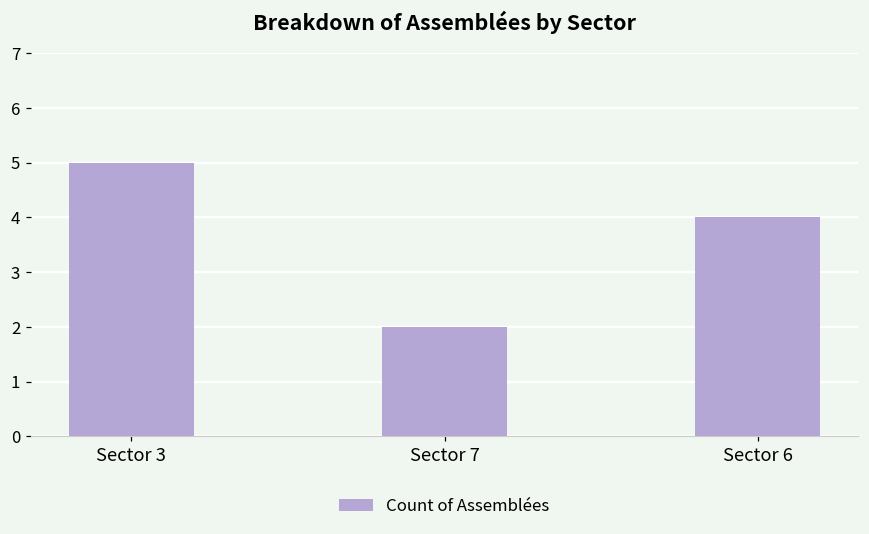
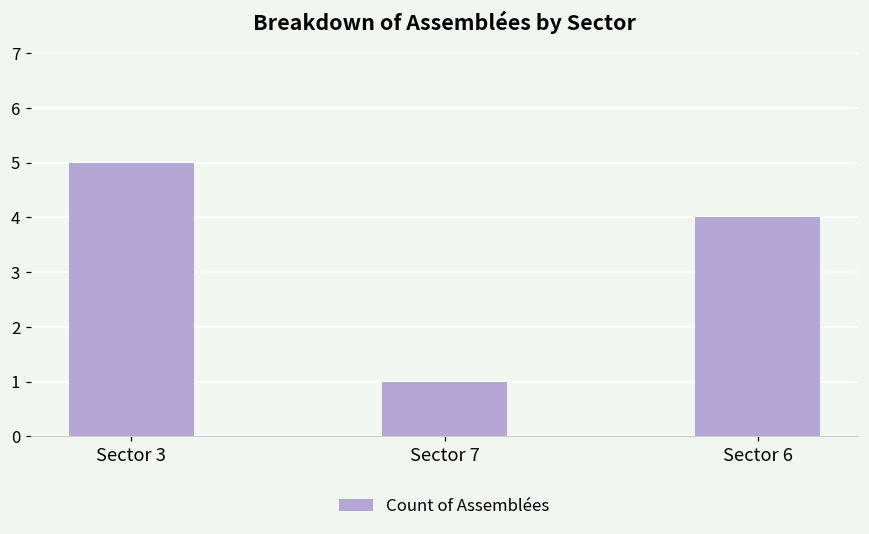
Sector 7: 2 -> 1
